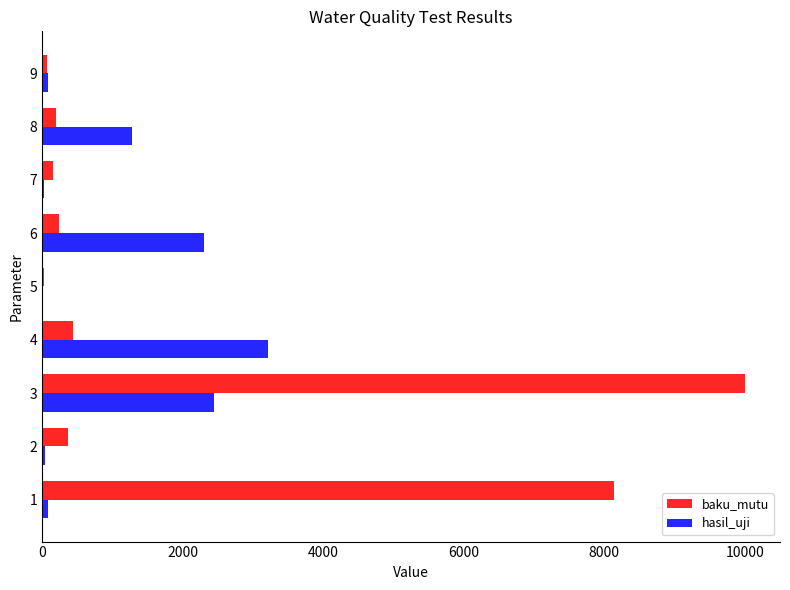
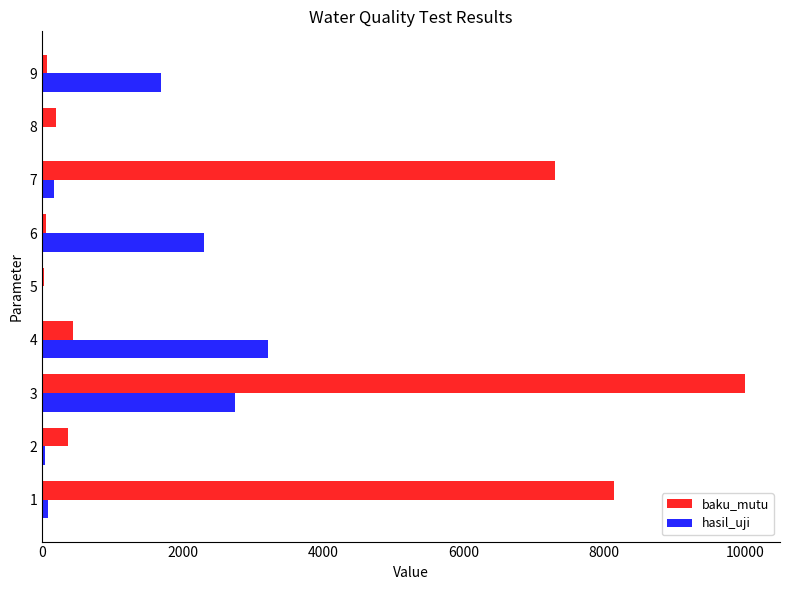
hasil_uji, 9: 100 -> 1700
hasil_uji, 8: 1300 -> 0
baku_mutu, 7: 200 -> 7300
hasil_uji, 7: 0 -> 200
baku_mutu, 6: 200 -> 100
hasil_uji, 3: 2500 -> 2700
